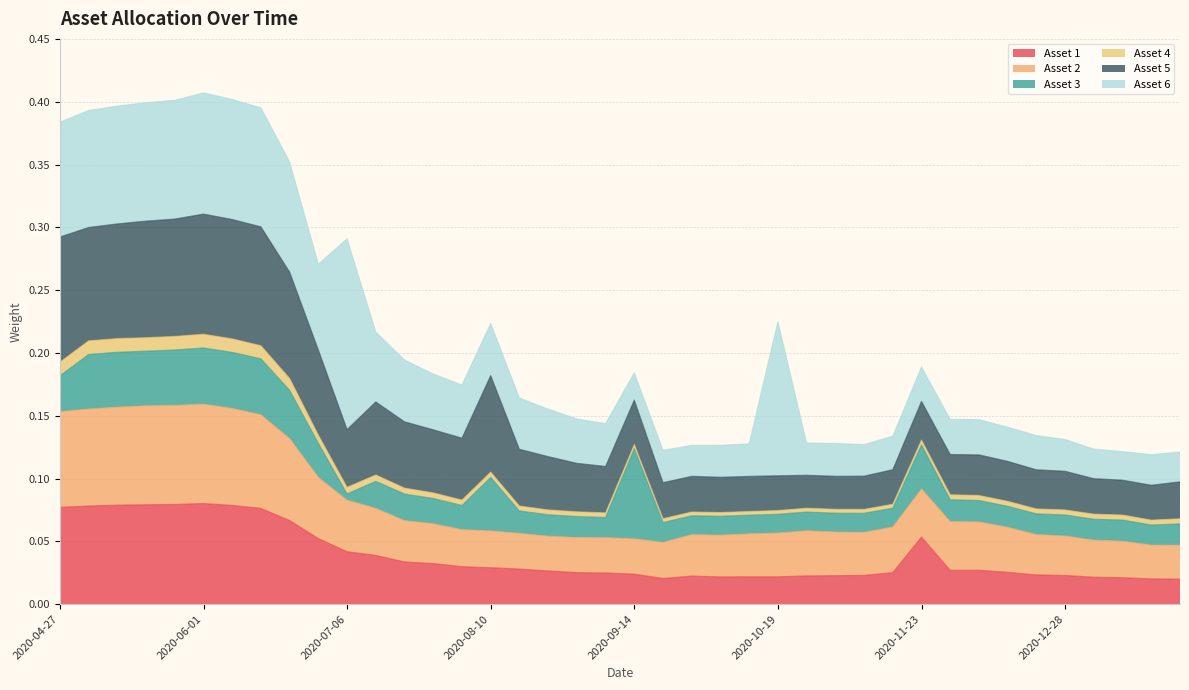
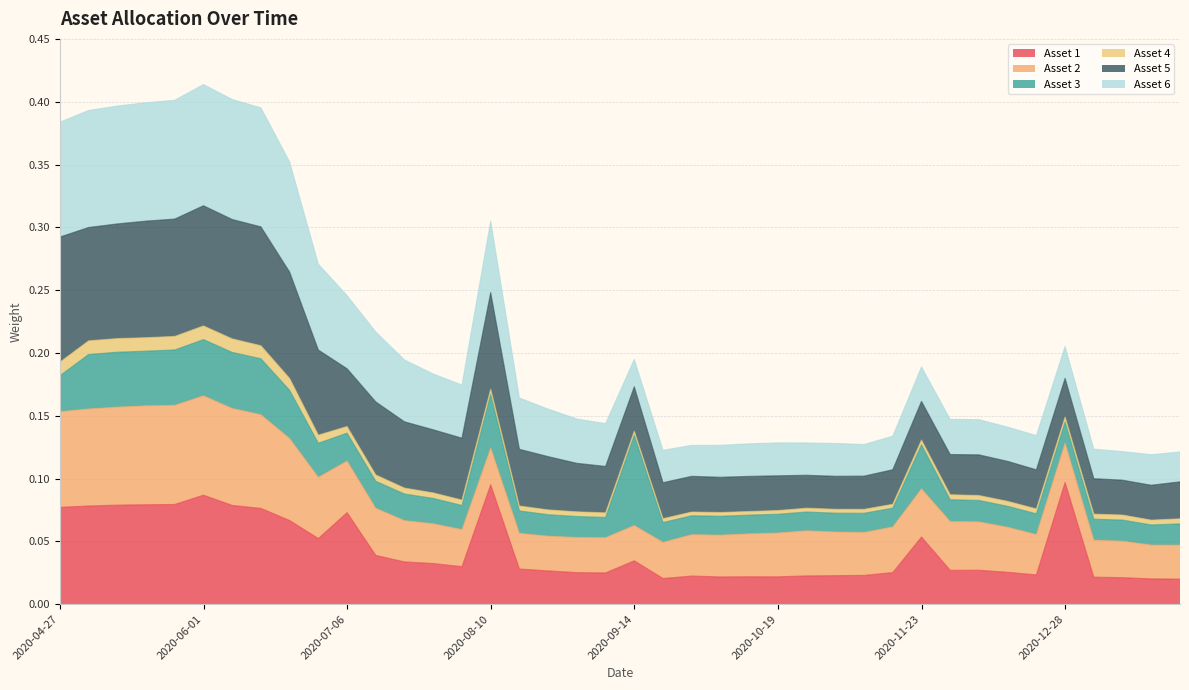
Asset 1, 2020-06-01: 0.080 -> 0.087
Asset 1, 2020-07-06: 0.042 -> 0.073
Asset 3, 2020-07-06: 0.005 -> 0.022
Asset 6, 2020-07-06: 0.152 -> 0.058
Asset 1, 2020-08-10: 0.029 -> 0.095
Asset 6, 2020-08-10: 0.041 -> 0.057
Asset 1, 2020-09-14: 0.024 -> 0.035
Asset 6, 2020-10-19: 0.123 -> 0.026
Asset 1, 2020-12-28: 0.023 -> 0.097
